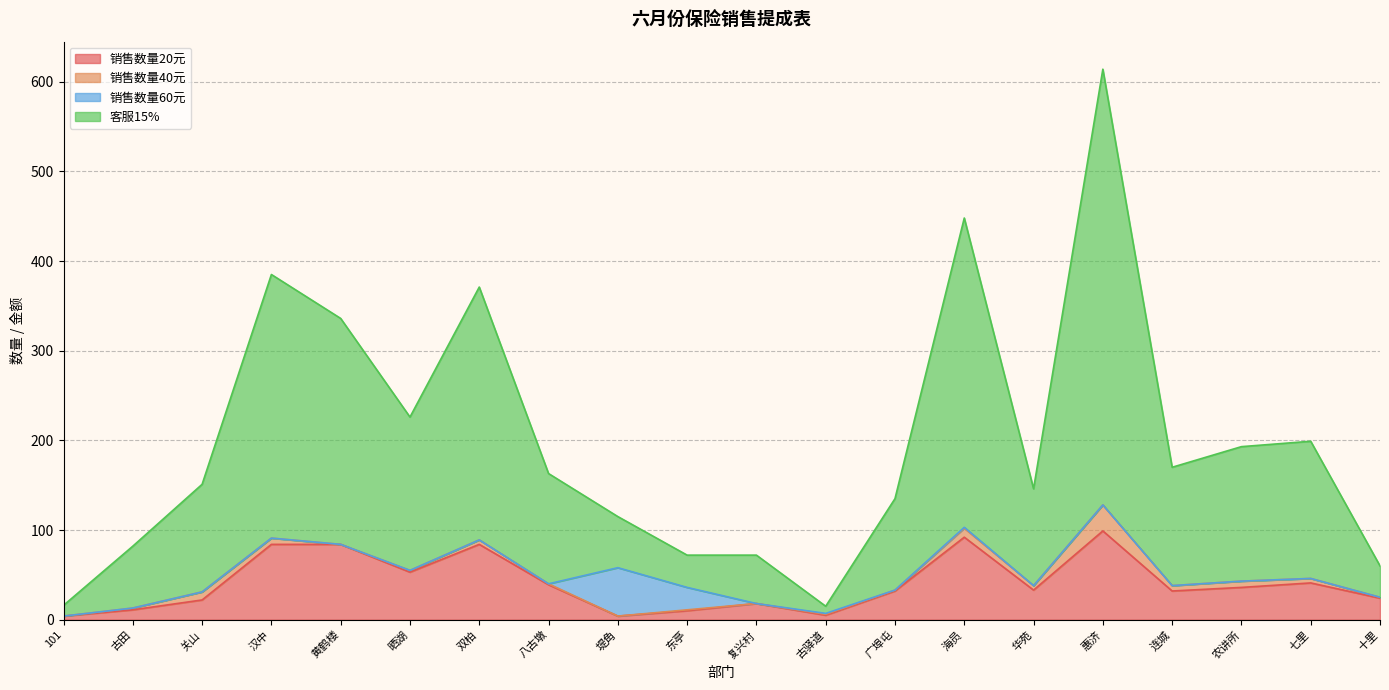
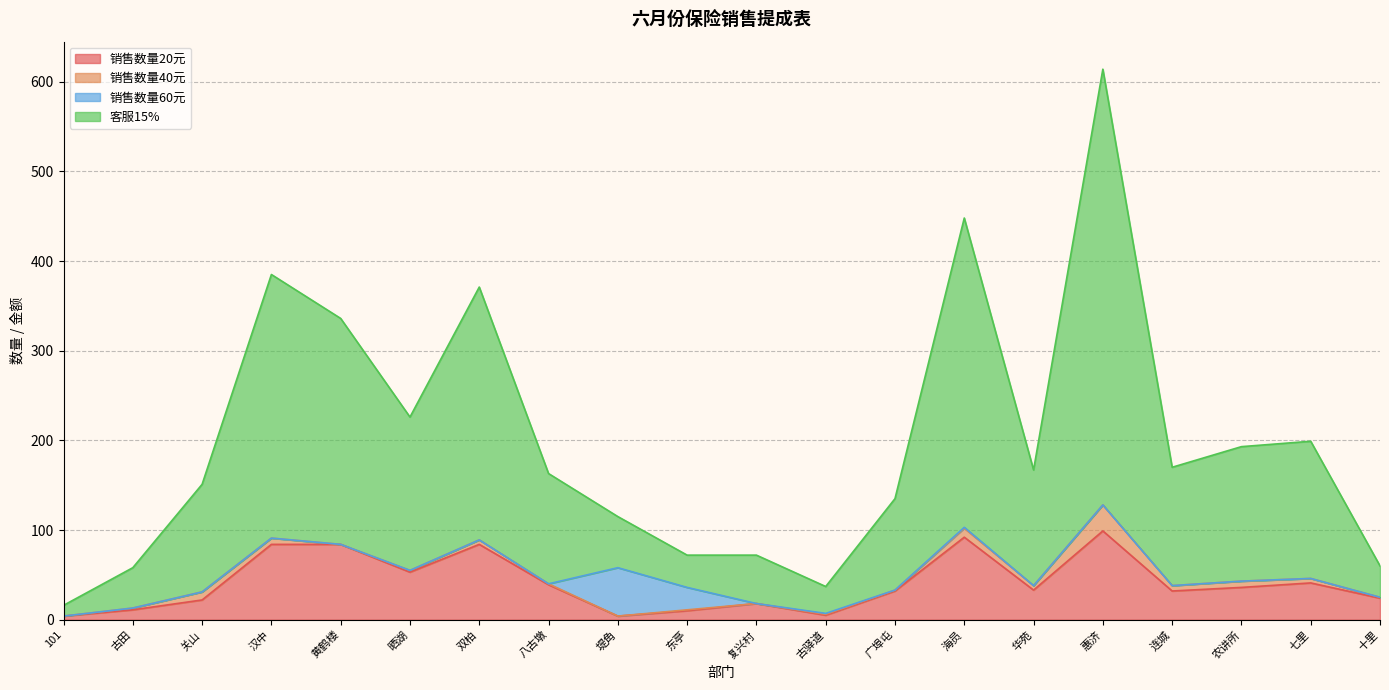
客服15%, 古田: 70 -> 50
客服15%, 古驿道: 10 -> 30
客服15%, 华苑: 110 -> 130
